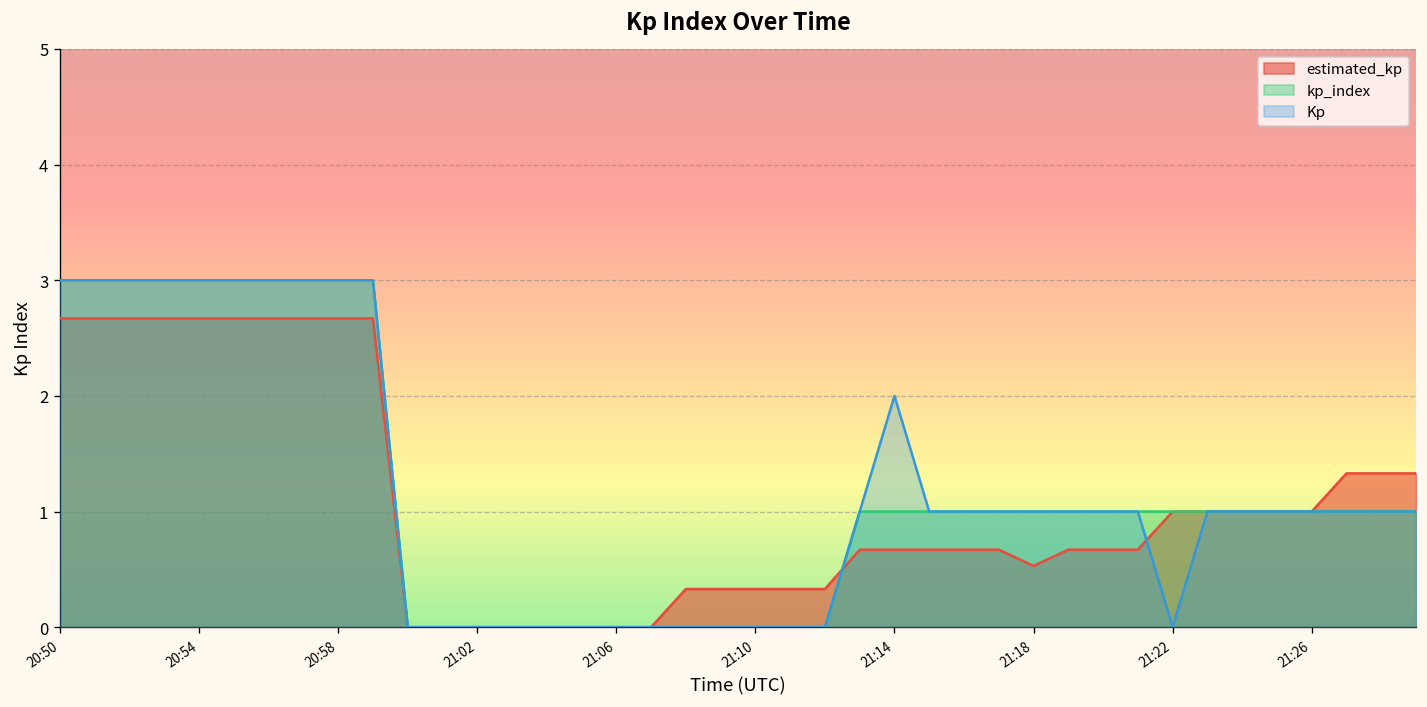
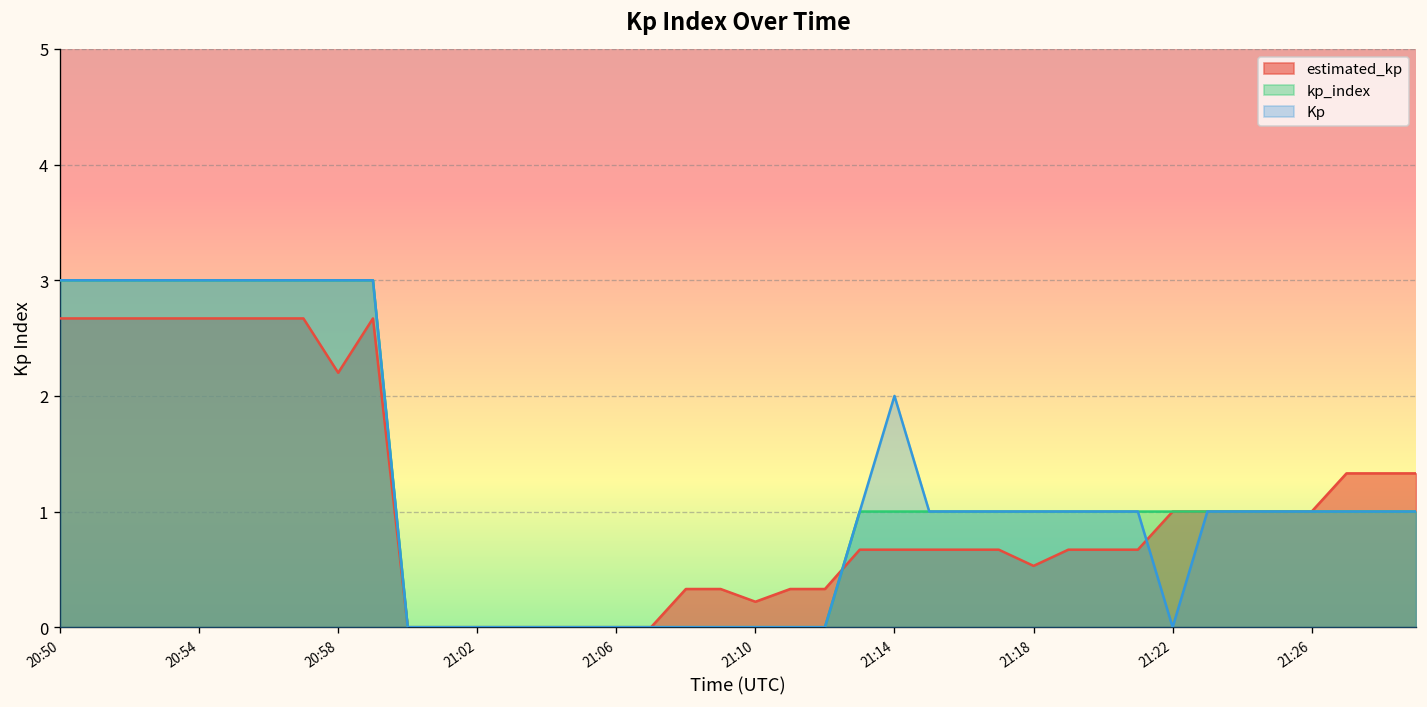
estimated_kp, 20:58: 2.7 -> 2.2
estimated_kp, 21:10: 0.3 -> 0.2
